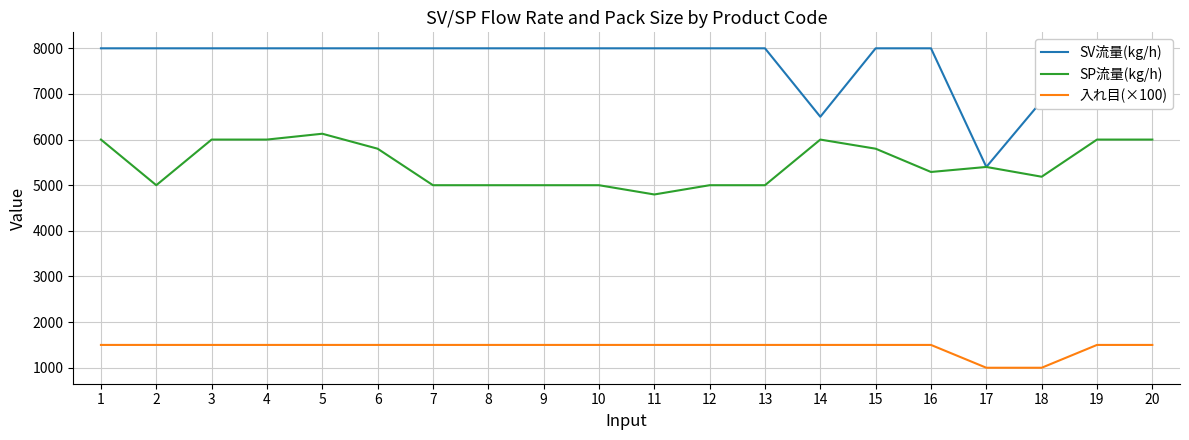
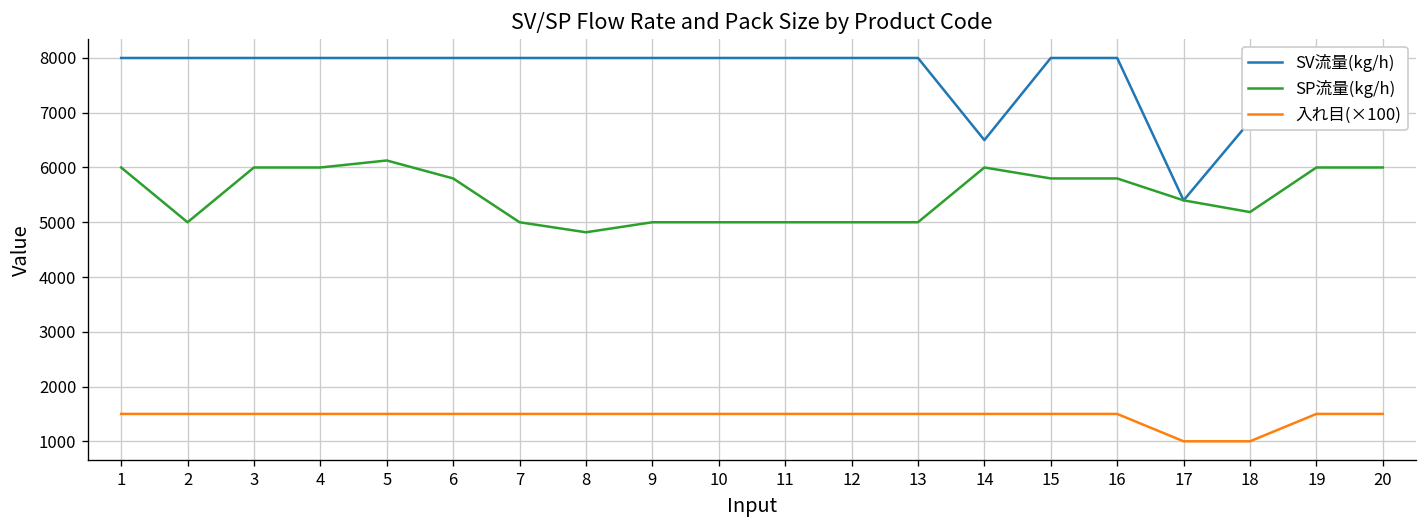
SP流量(kg/h), 8: 5000 -> 4800
SP流量(kg/h), 11: 4800 -> 5000
SP流量(kg/h), 16: 5300 -> 5800
